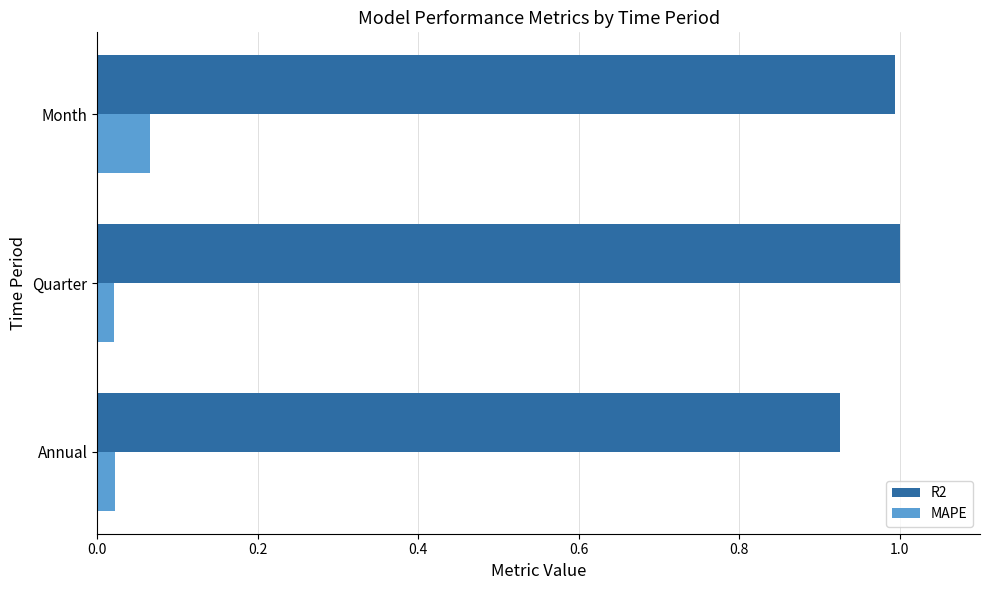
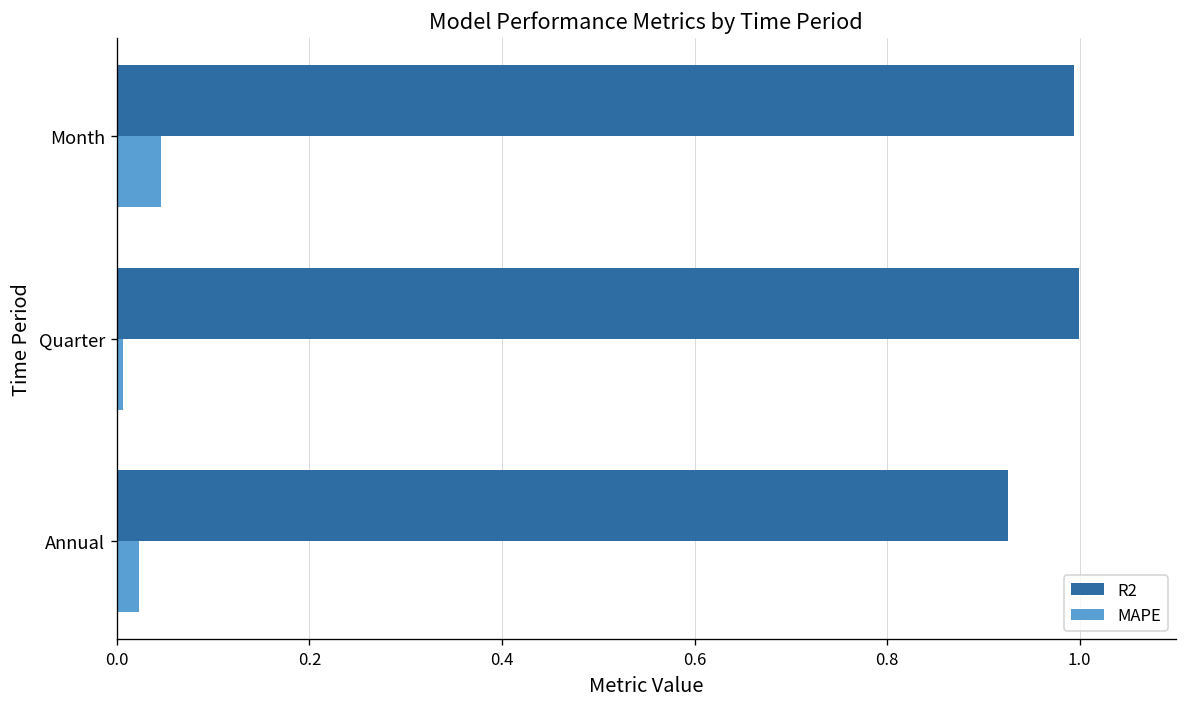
MAPE, Month: 0.07 -> 0.05
MAPE, Quarter: 0.02 -> 0.01
